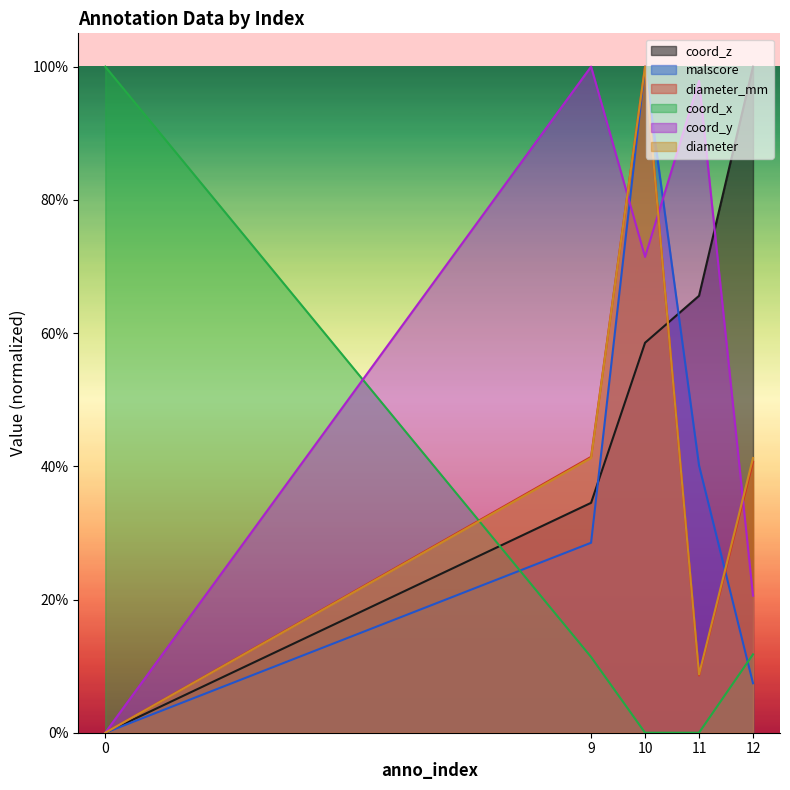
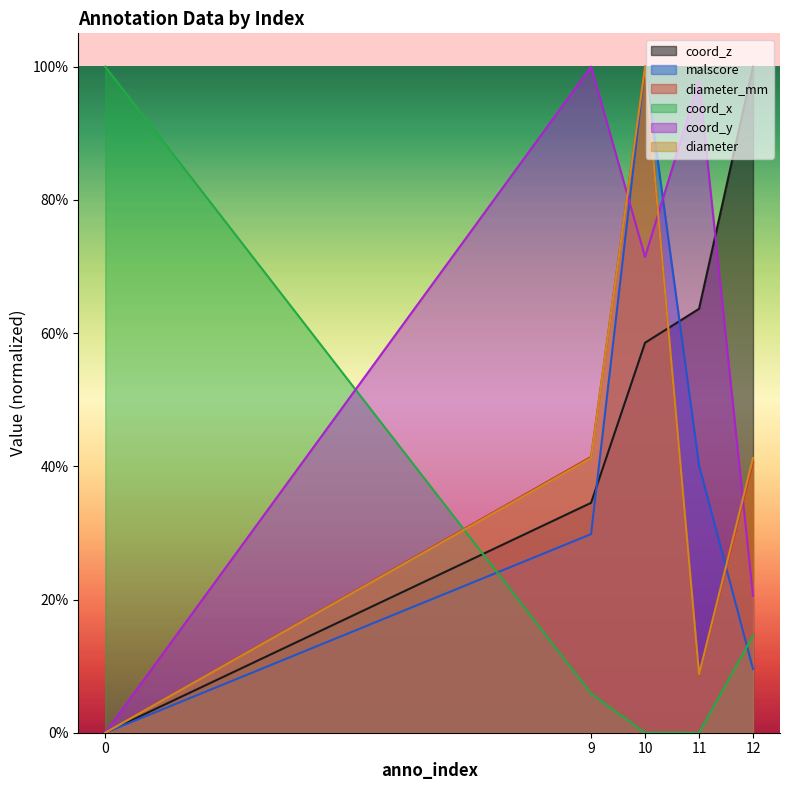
malscore, 9: 29% -> 30%
coord_x, 9: 11% -> 6%
coord_z, 11: 66% -> 64%
malscore, 12: 7% -> 10%
coord_x, 12: 12% -> 15%
